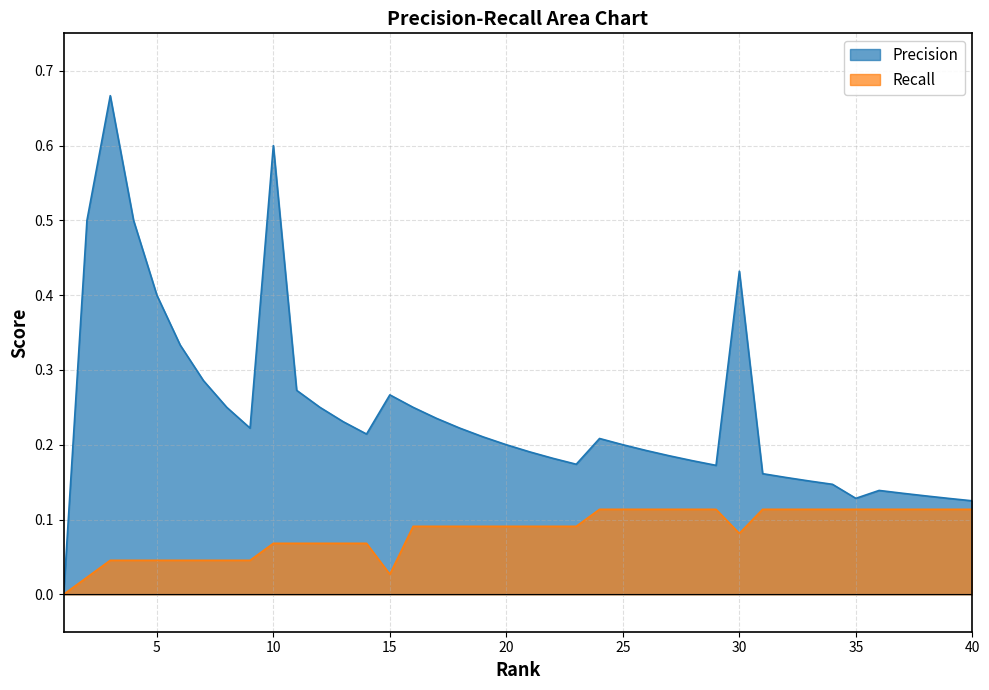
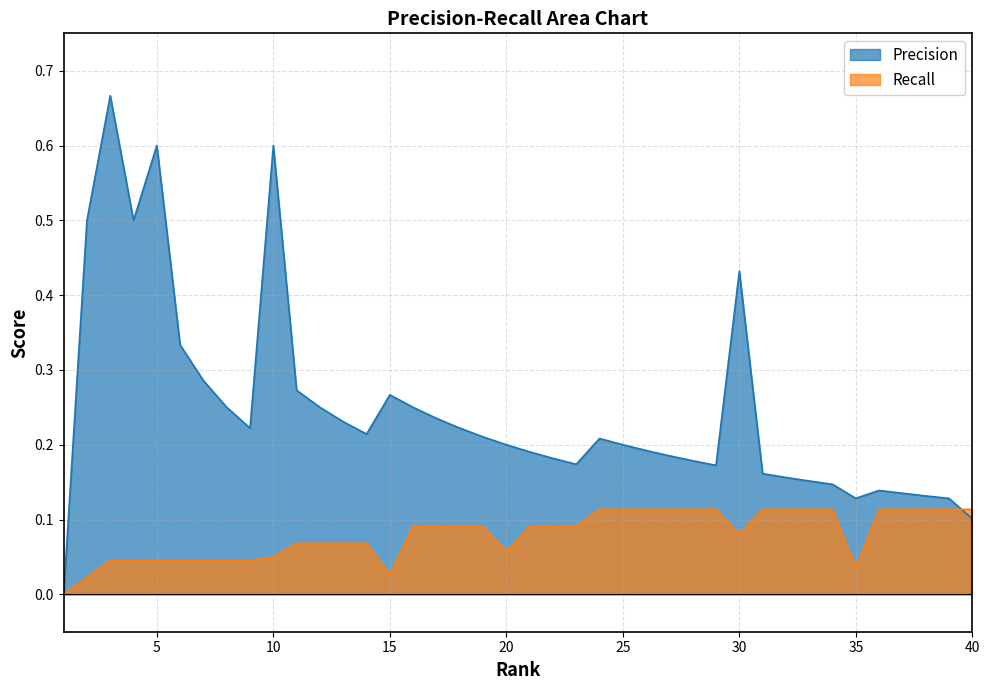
Precision, 5: 0.4 -> 0.6
Recall, 10: 0.07 -> 0.05
Recall, 20: 0.09 -> 0.06
Recall, 35: 0.11 -> 0.04
Precision, 40: 0.13 -> 0.10
